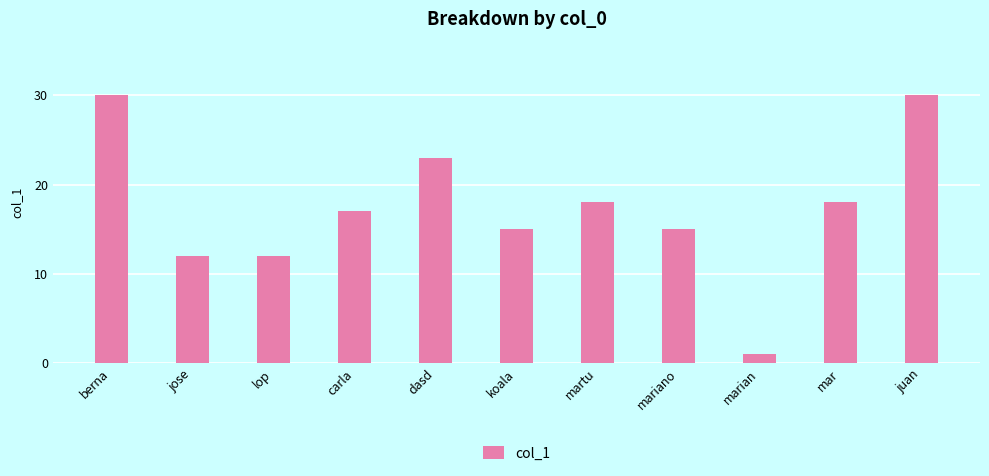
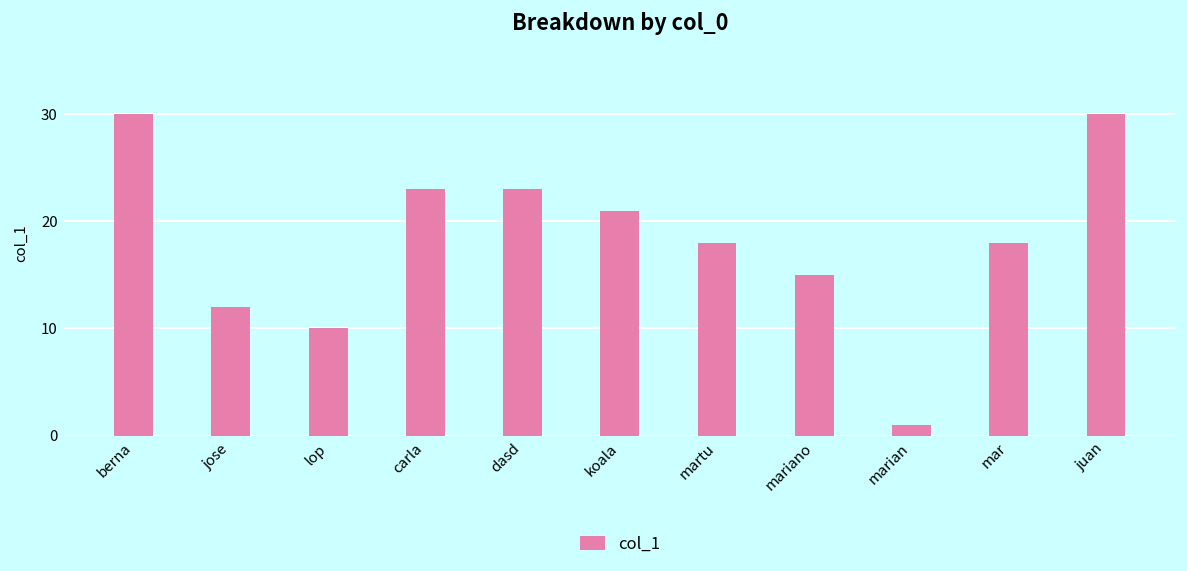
lop: 12 -> 10
carla: 17 -> 23
koala: 15 -> 21
